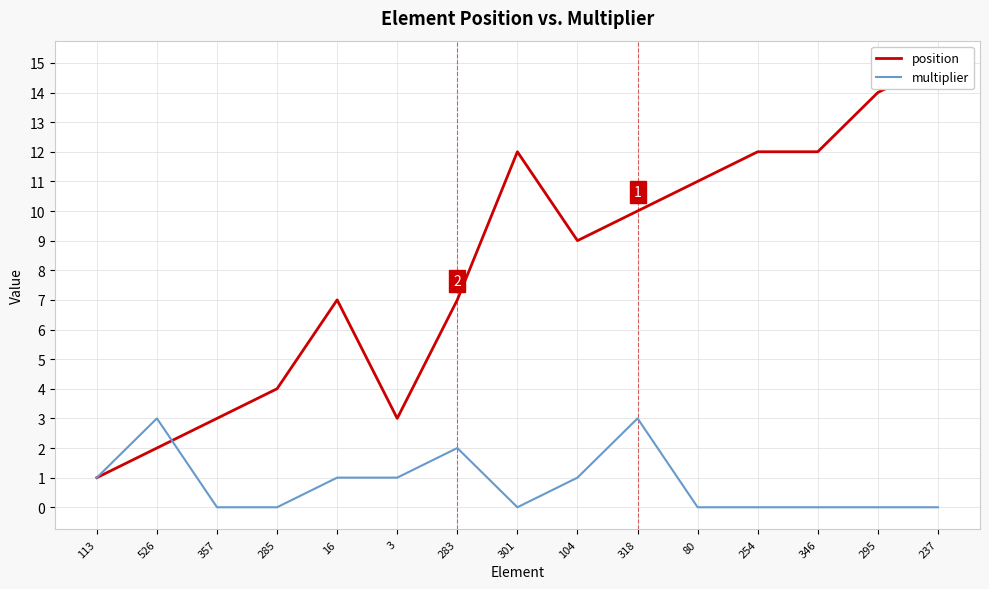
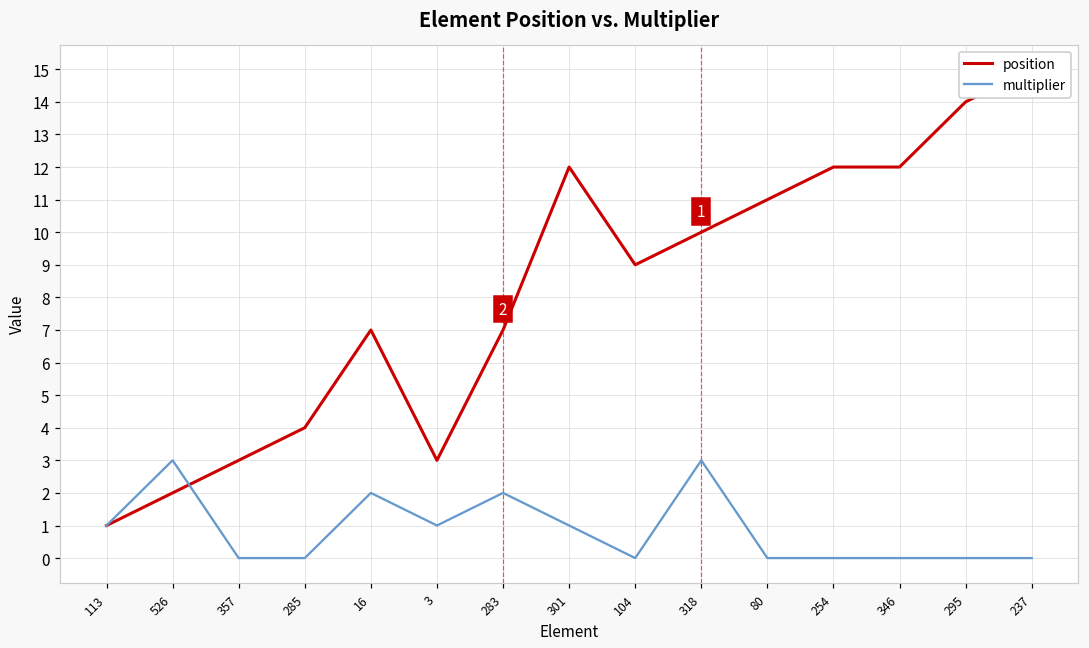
multiplier, 16: 1 -> 2
multiplier, 301: 0 -> 1
multiplier, 104: 1 -> 0
